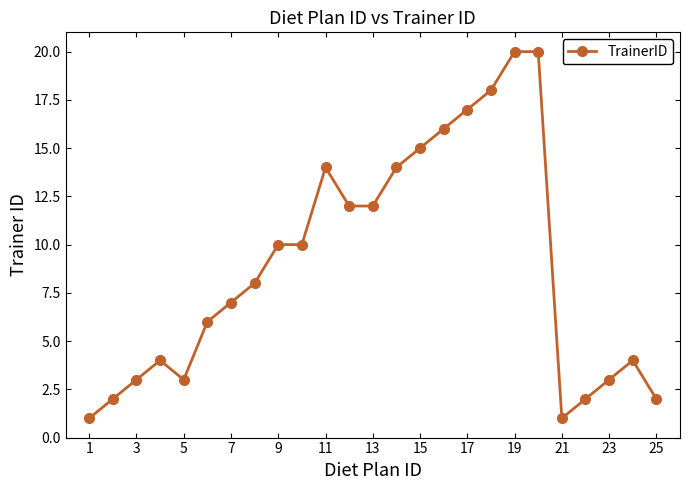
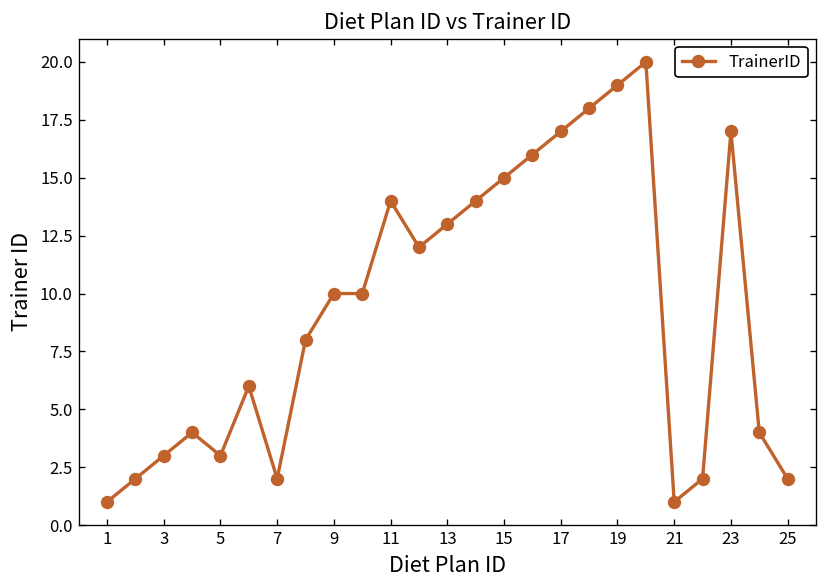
7: 7 -> 2
13: 12 -> 13
19: 20 -> 19
23: 3 -> 17
